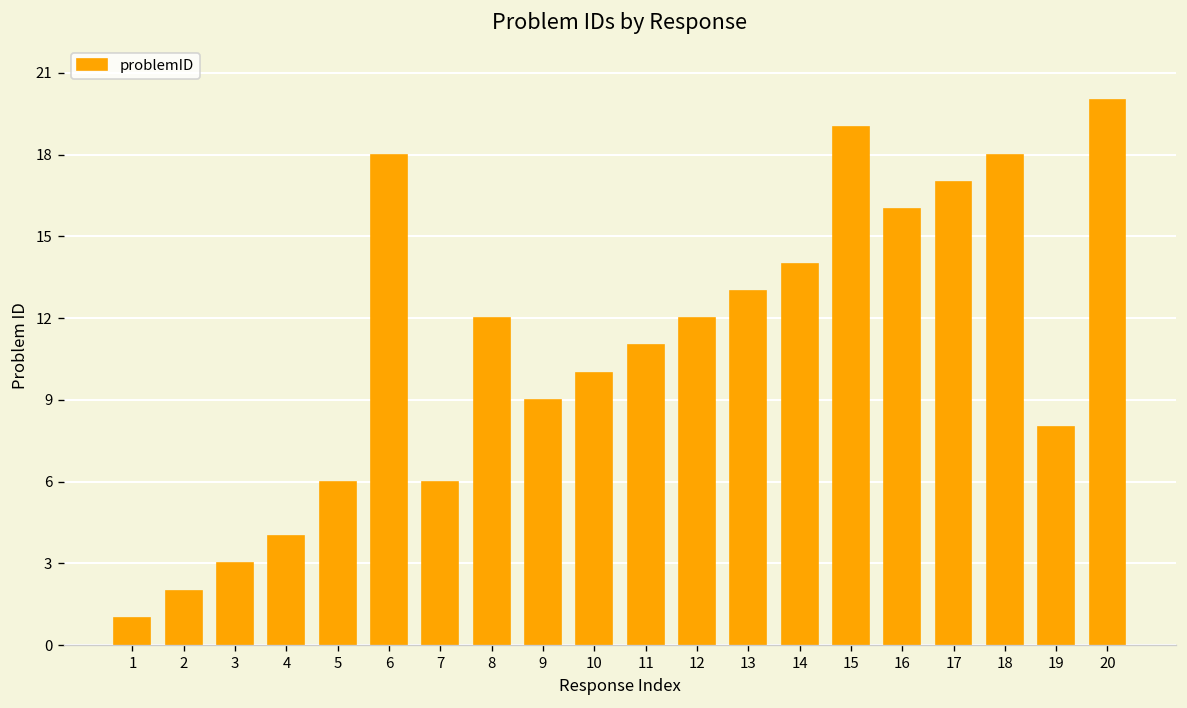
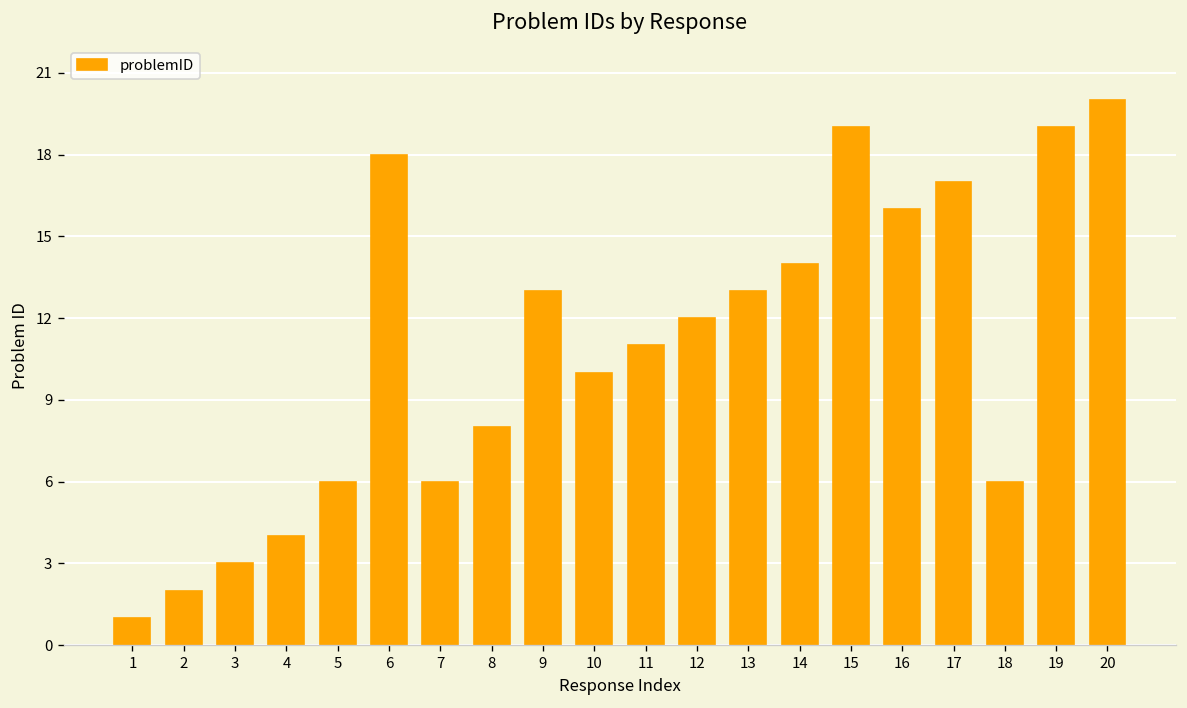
8: 12 -> 8
9: 9 -> 13
18: 18 -> 6
19: 8 -> 19
